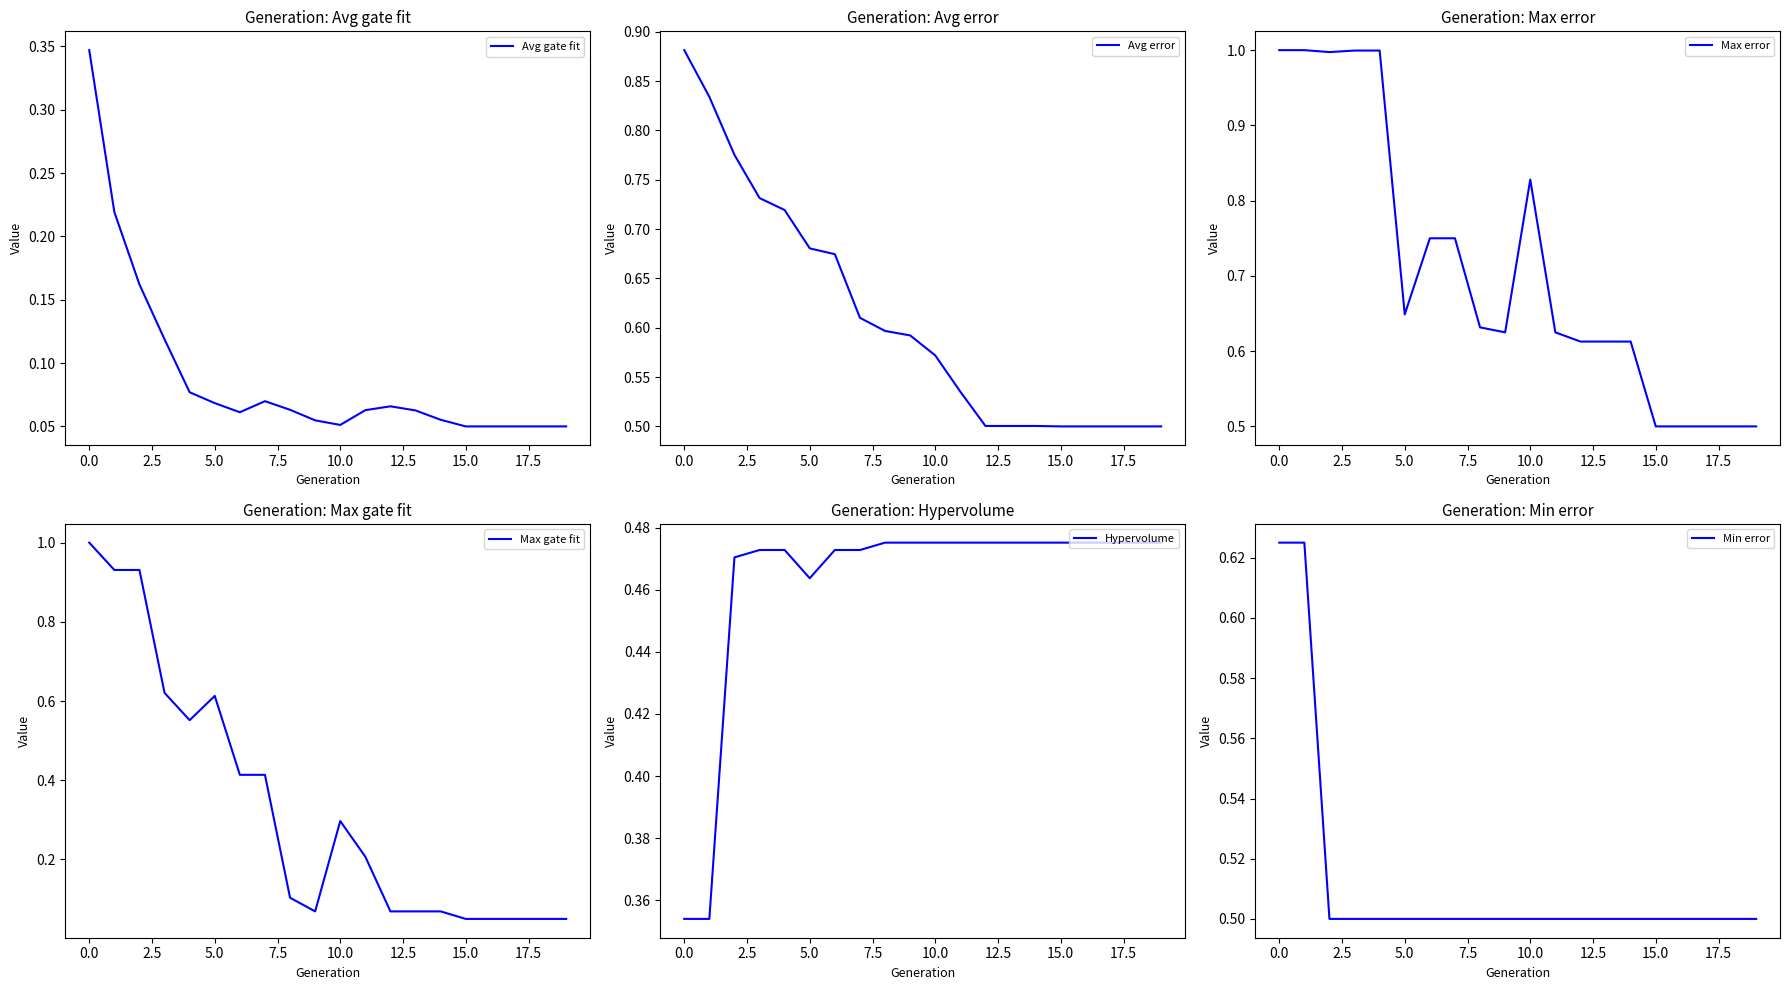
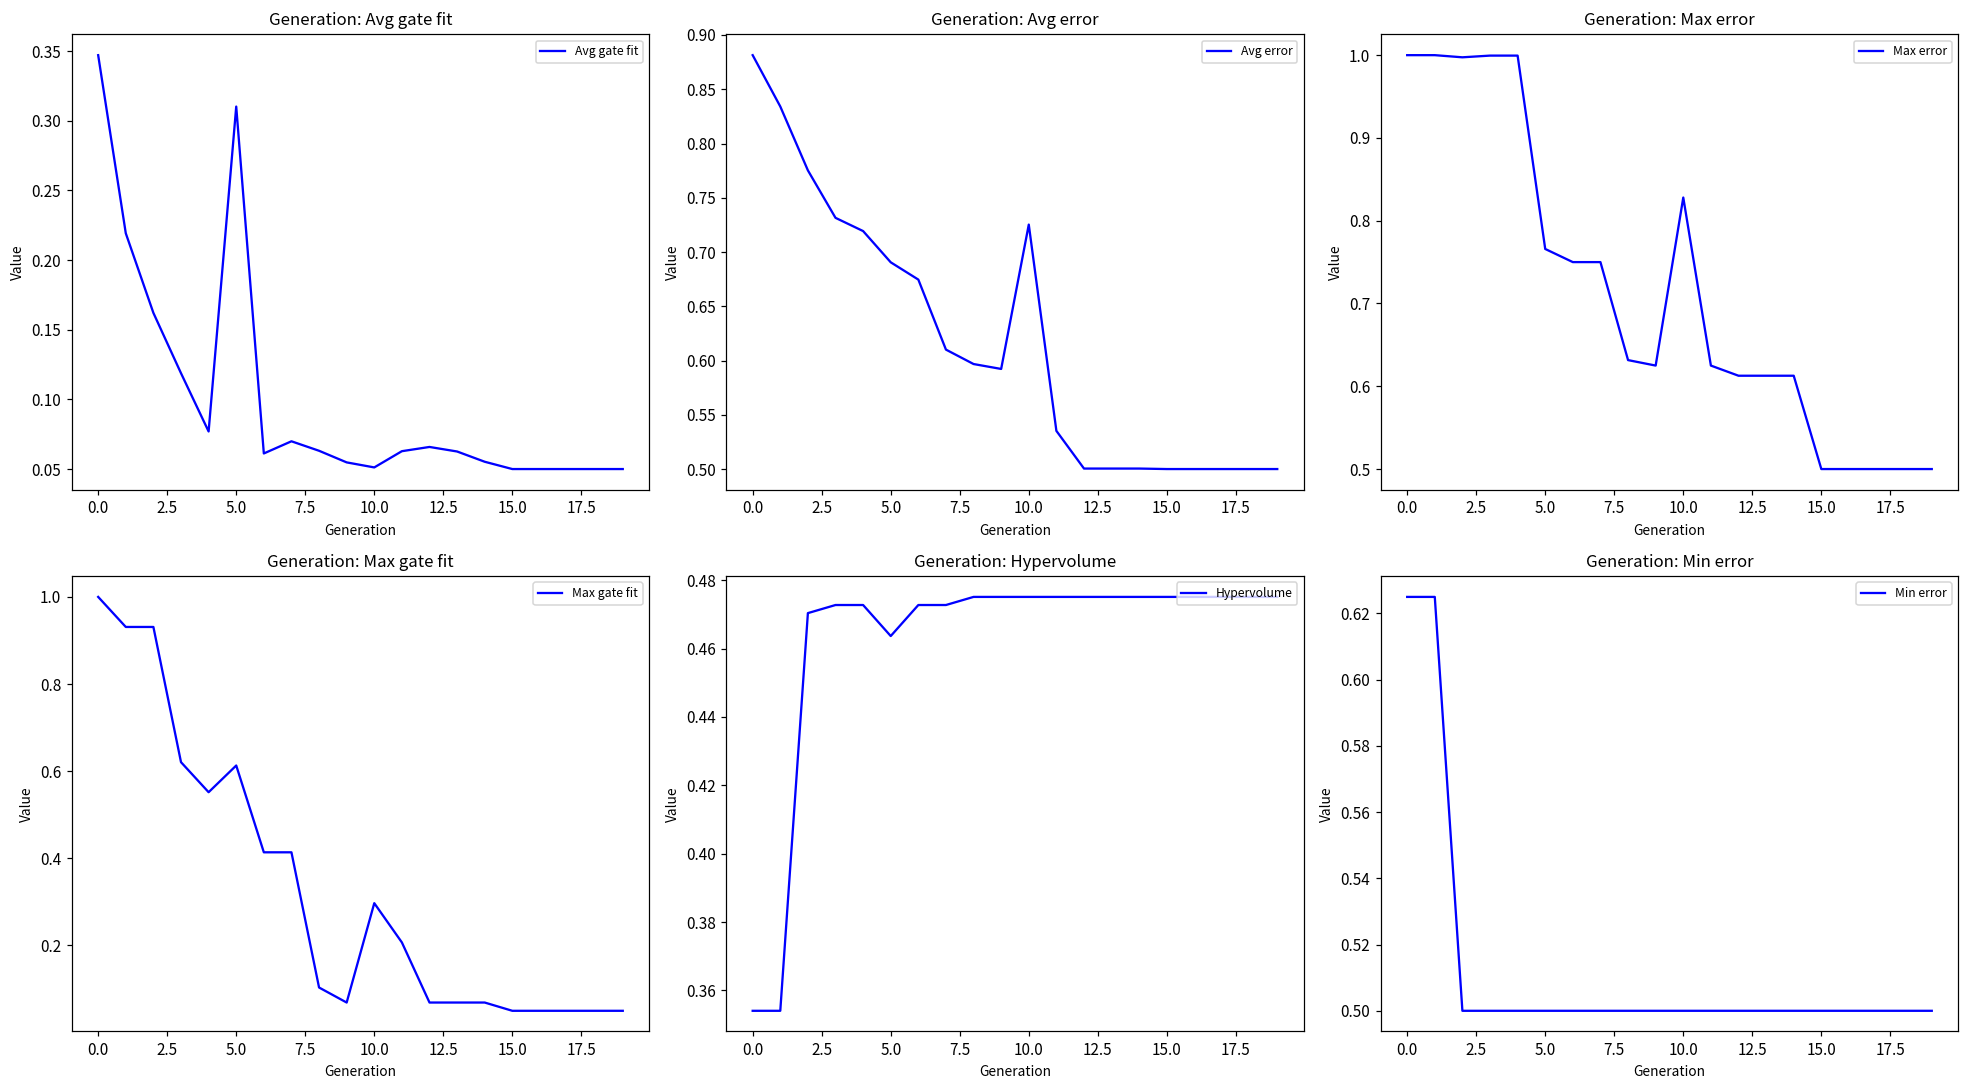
Generation: Avg gate fit, 5.0: 0.068 -> 0.310
Generation: Avg error, 5.0: 0.68 -> 0.69
Generation: Avg error, 10.0: 0.57 -> 0.73
Generation: Max error, 5.0: 0.65 -> 0.77
